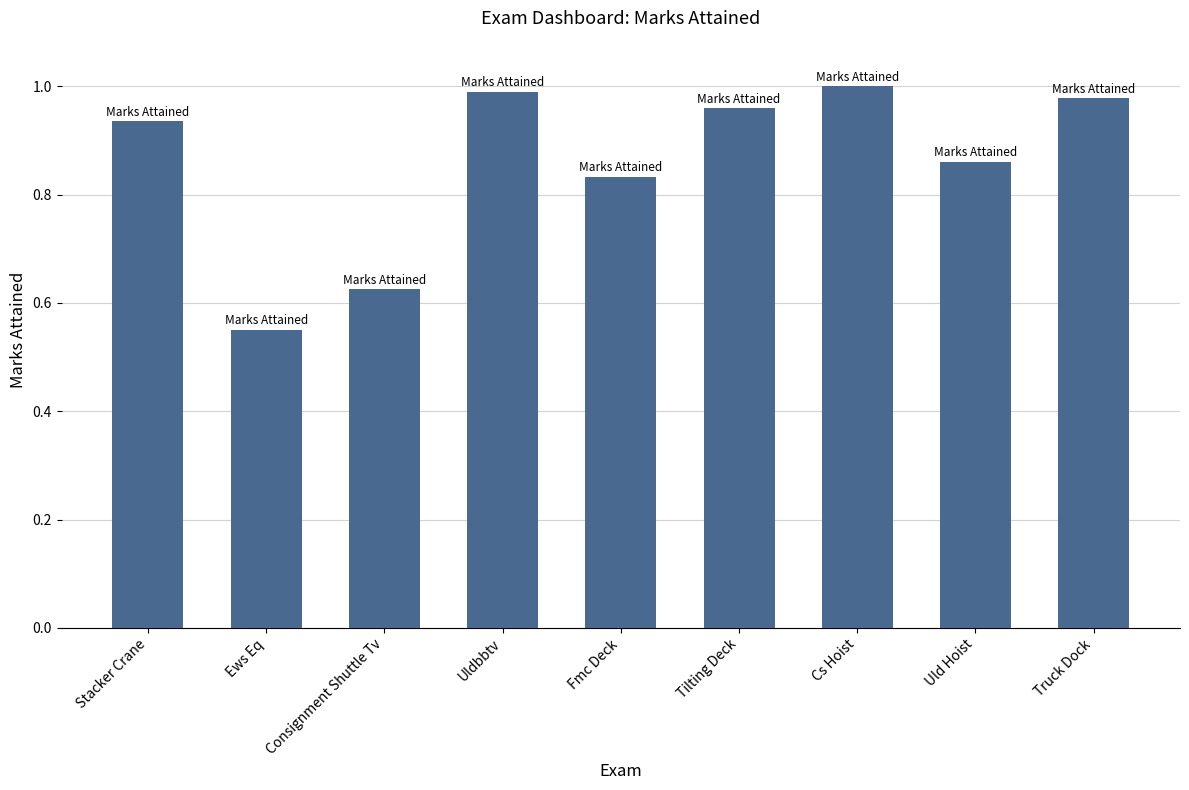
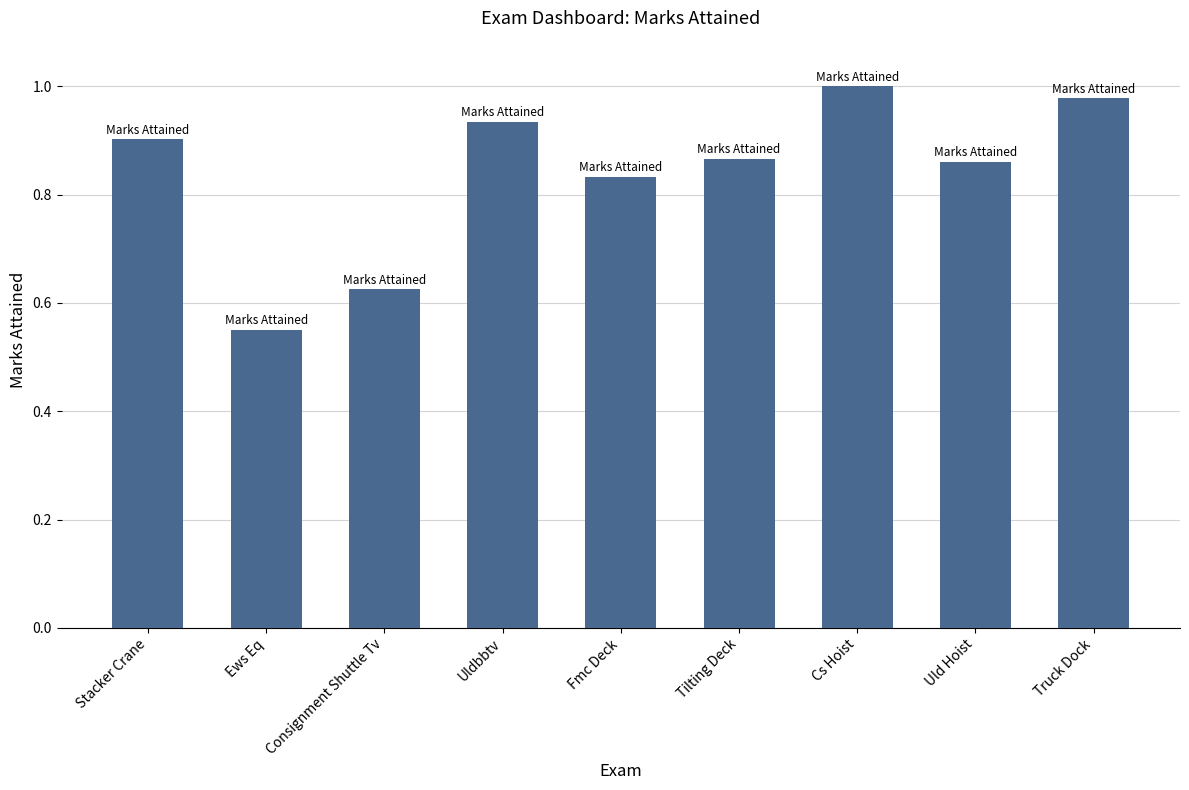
Stacker Crane: 0.94 -> 0.90
Uldbbtv: 0.99 -> 0.93
Tilting Deck: 0.96 -> 0.87
